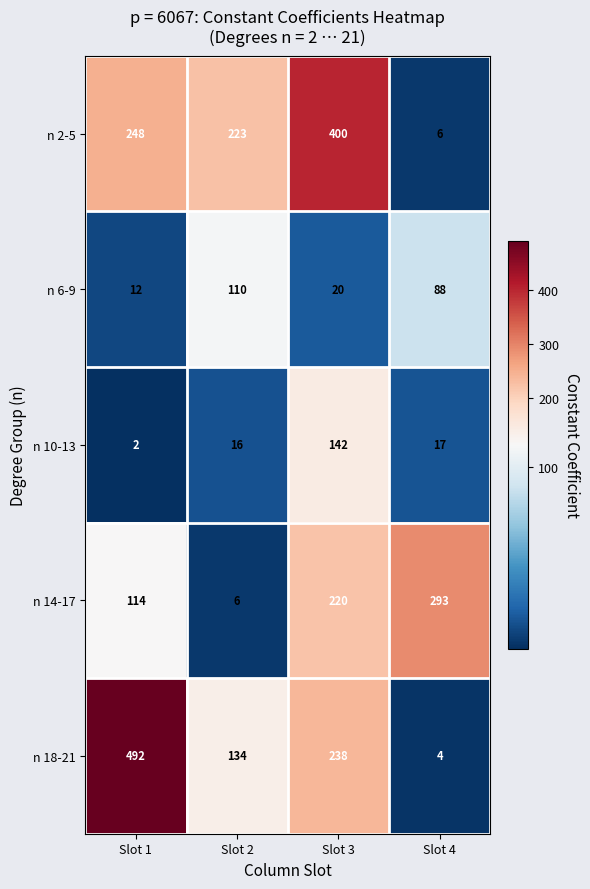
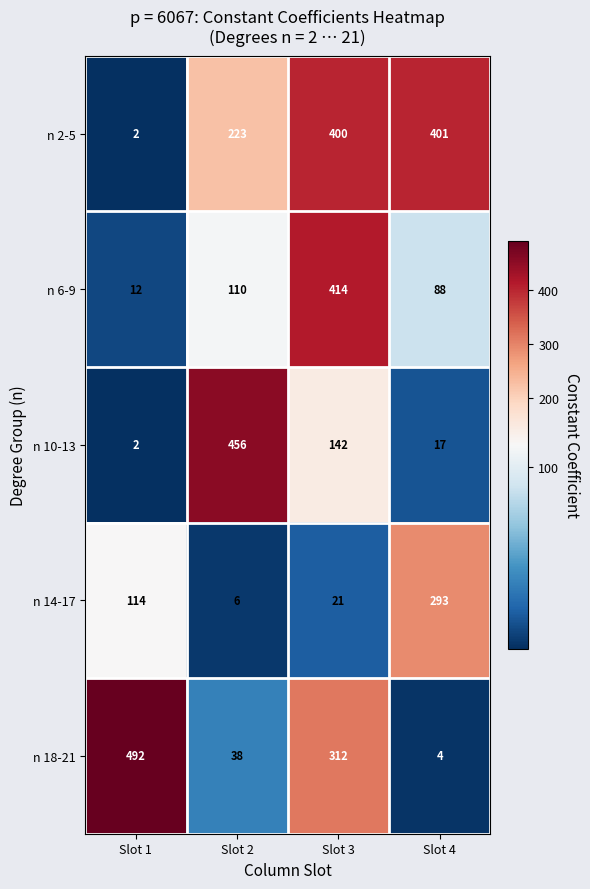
n 2-5, Slot 1: 248 -> 2
n 2-5, Slot 4: 6 -> 401
n 6-9, Slot 3: 20 -> 414
n 10-13, Slot 2: 16 -> 456
n 14-17, Slot 3: 220 -> 21
n 18-21, Slot 2: 134 -> 38
n 18-21, Slot 3: 238 -> 312
